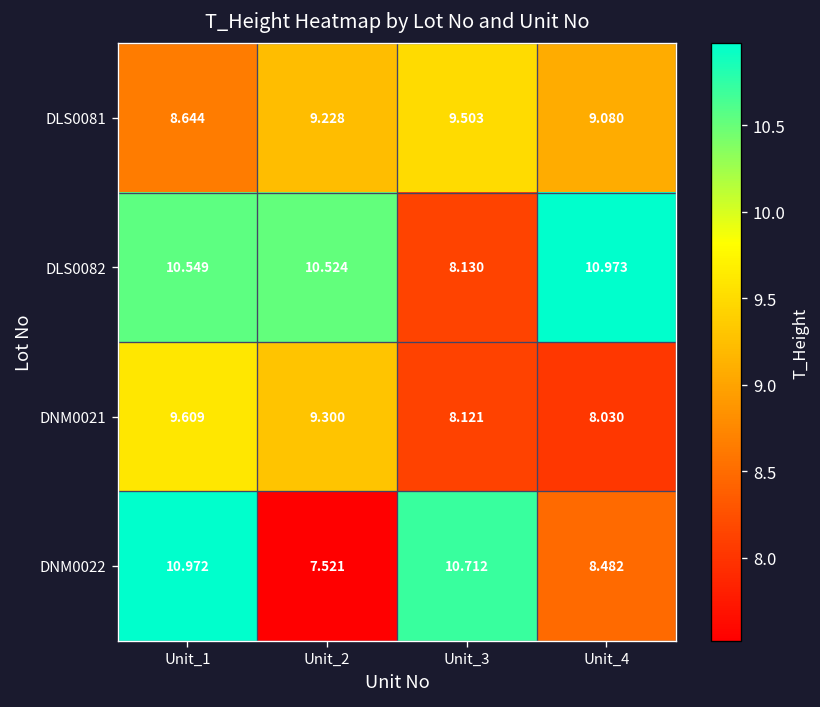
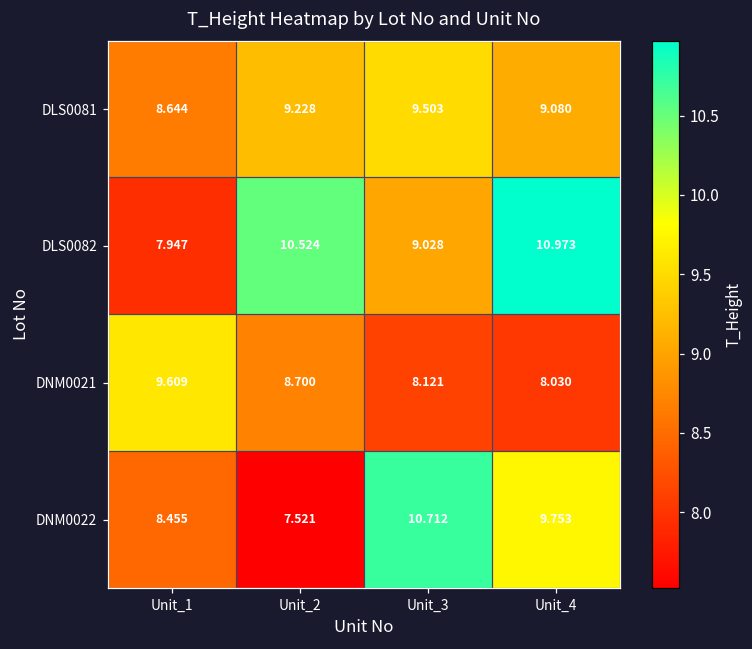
DLS0082, Unit_1: 10.549 -> 7.947
DLS0082, Unit_3: 8.130 -> 9.028
DNM0021, Unit_2: 9.300 -> 8.700
DNM0022, Unit_1: 10.972 -> 8.455
DNM0022, Unit_4: 8.482 -> 9.753
